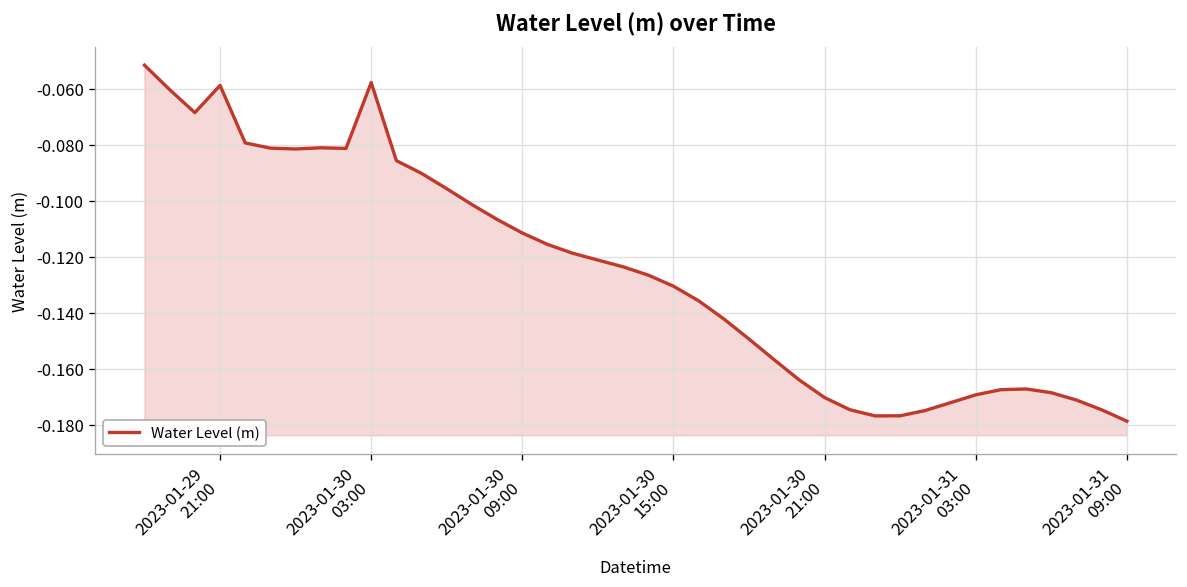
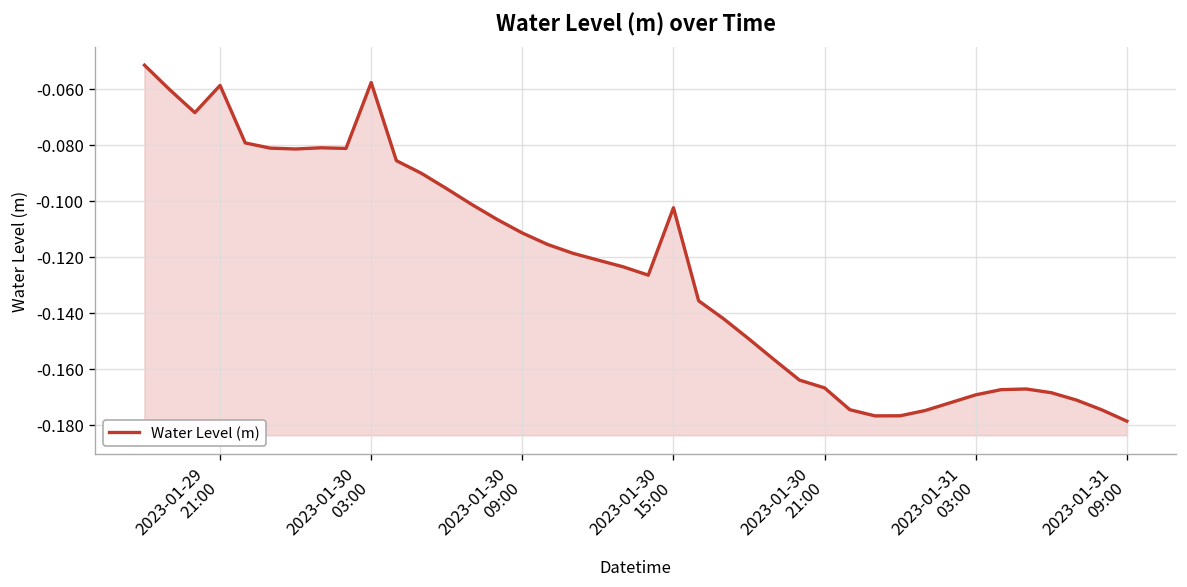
2023-01-30 15:00: -0.131 -> -0.103
2023-01-30 21:00: -0.170 -> -0.167
